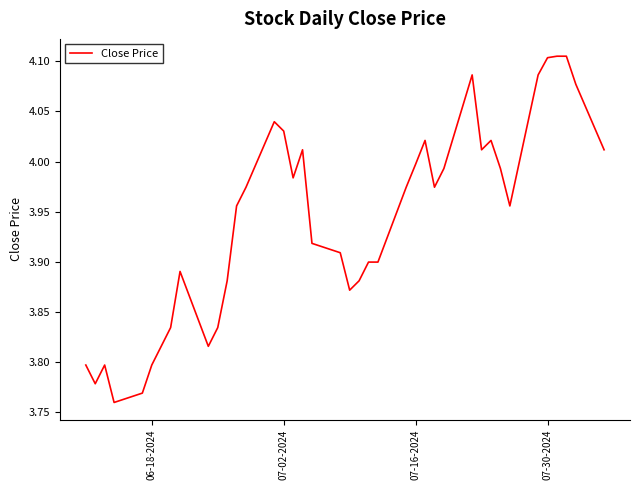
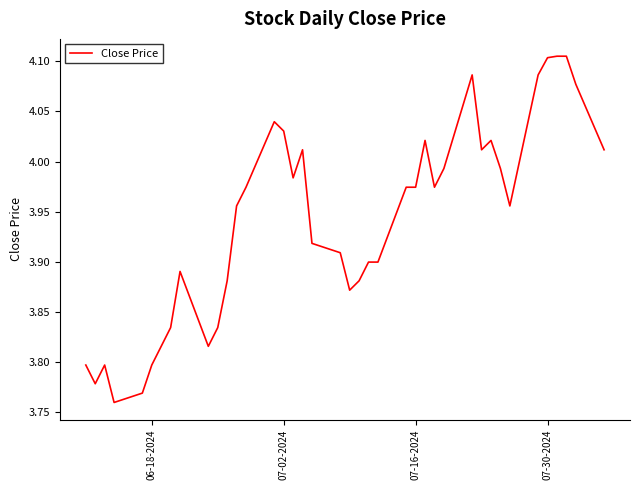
07-16-2024: 3.997 -> 3.974
